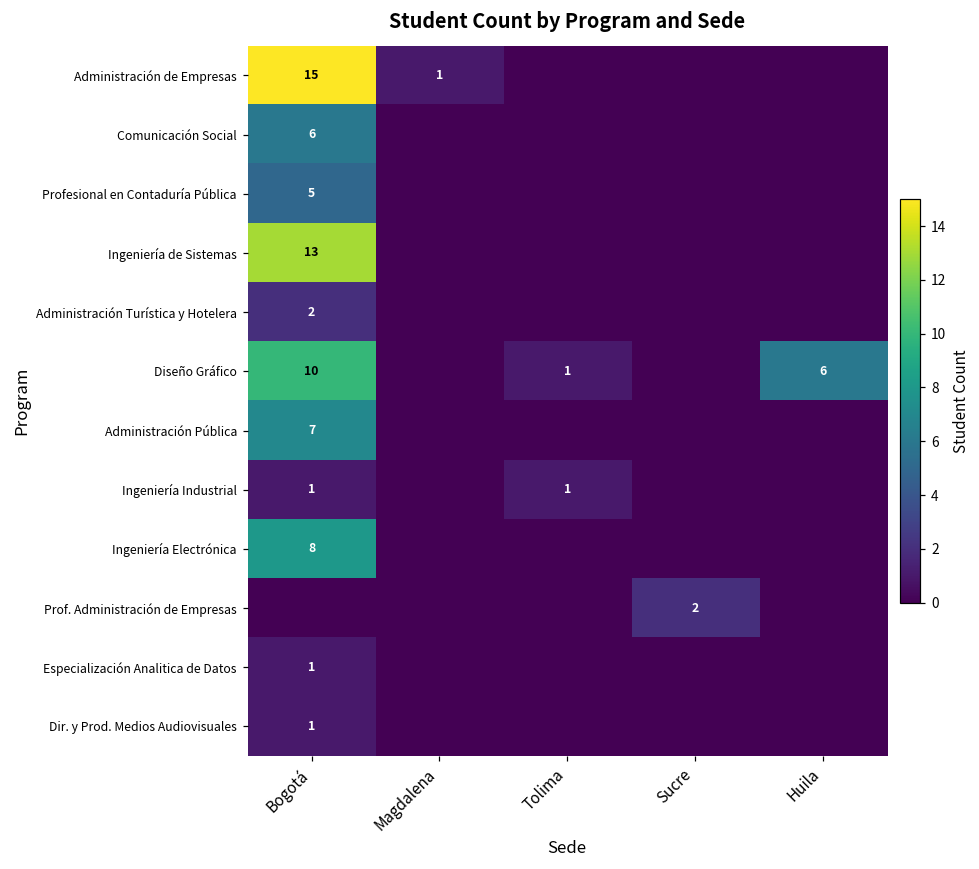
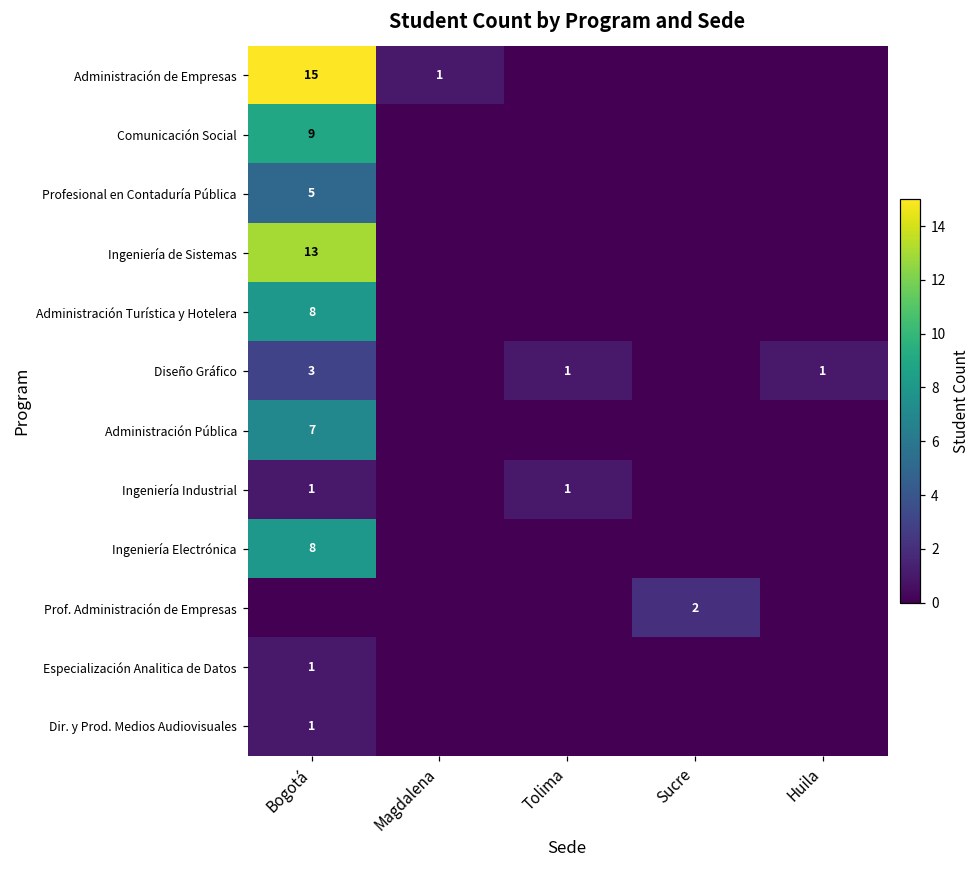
Comunicación Social, Bogotá: 6 -> 9
Administración Turística y Hotelera, Bogotá: 2 -> 8
Diseño Gráfico, Bogotá: 10 -> 3
Diseño Gráfico, Huila: 6 -> 1
